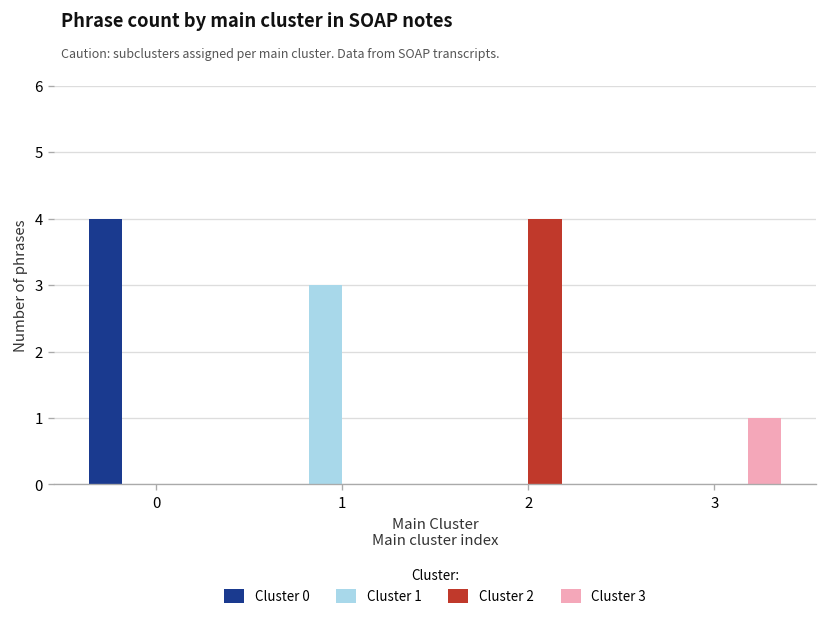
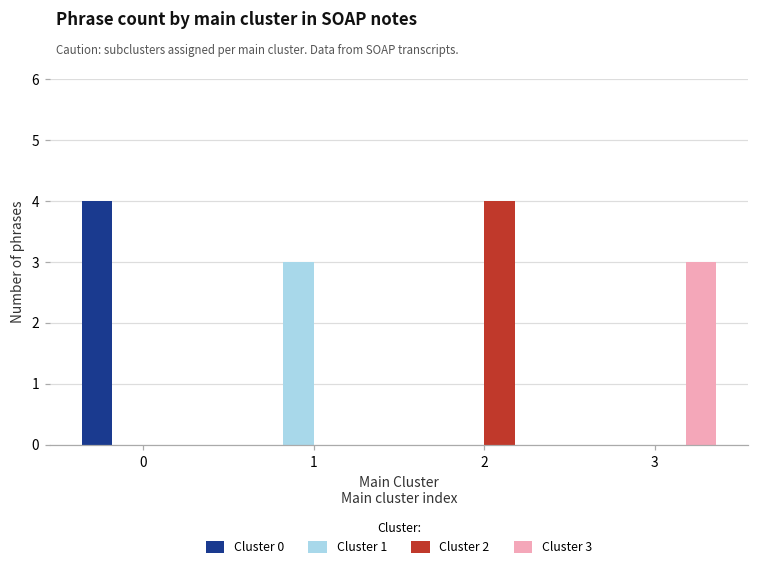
Cluster 3, 3: 1 -> 3
